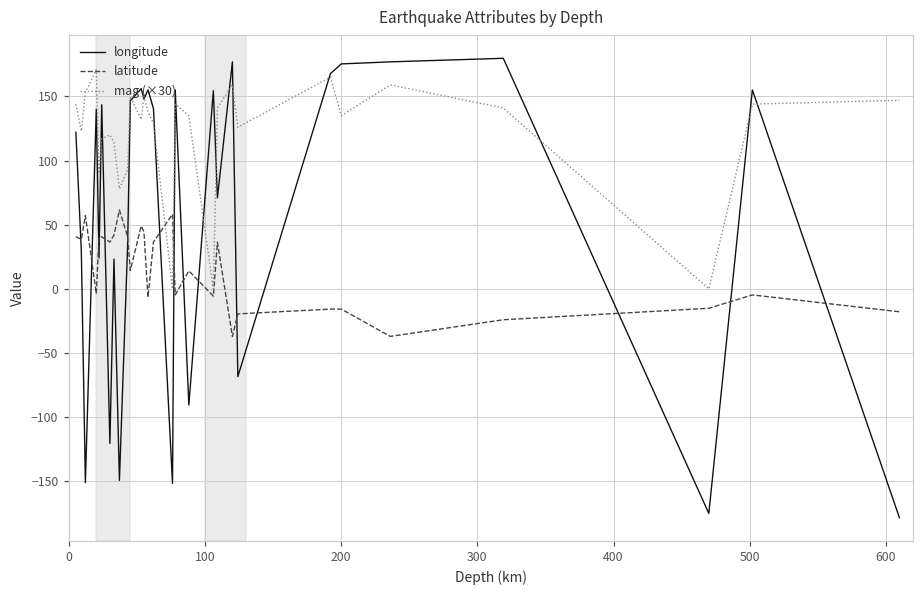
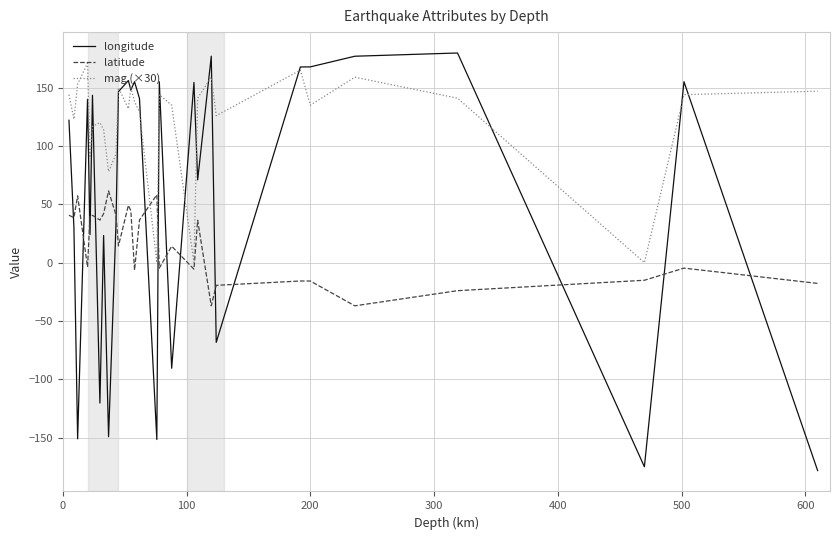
longitude, 200: 175 -> 168
